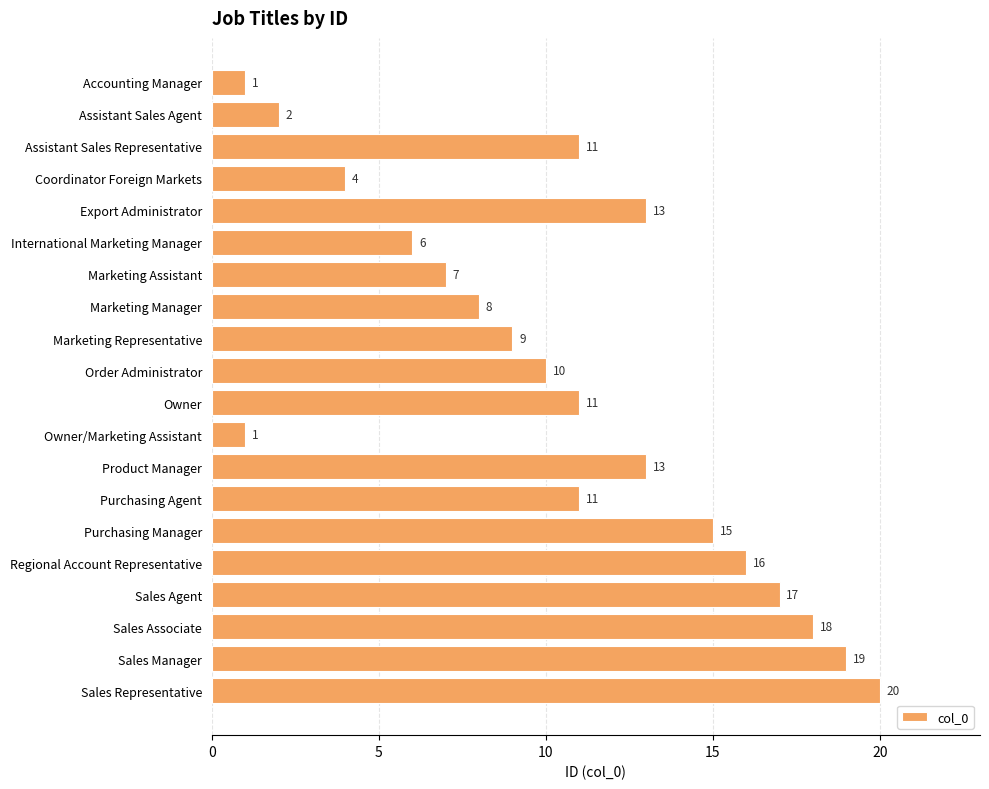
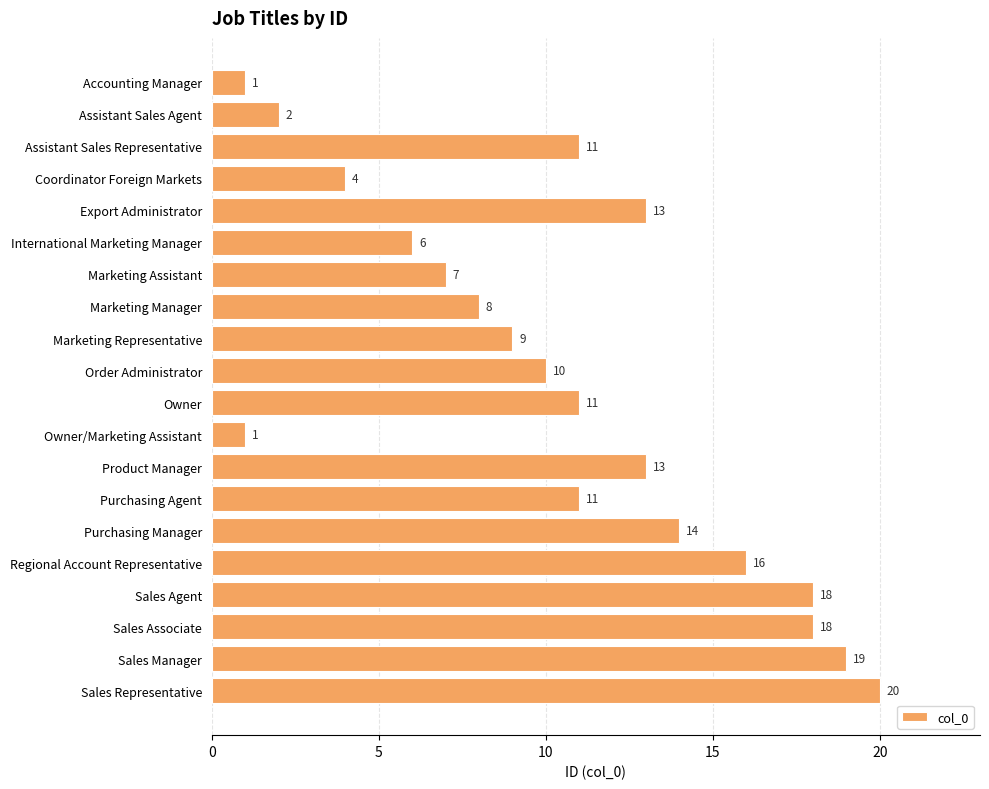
Purchasing Manager: 15 -> 14
Sales Agent: 17 -> 18
